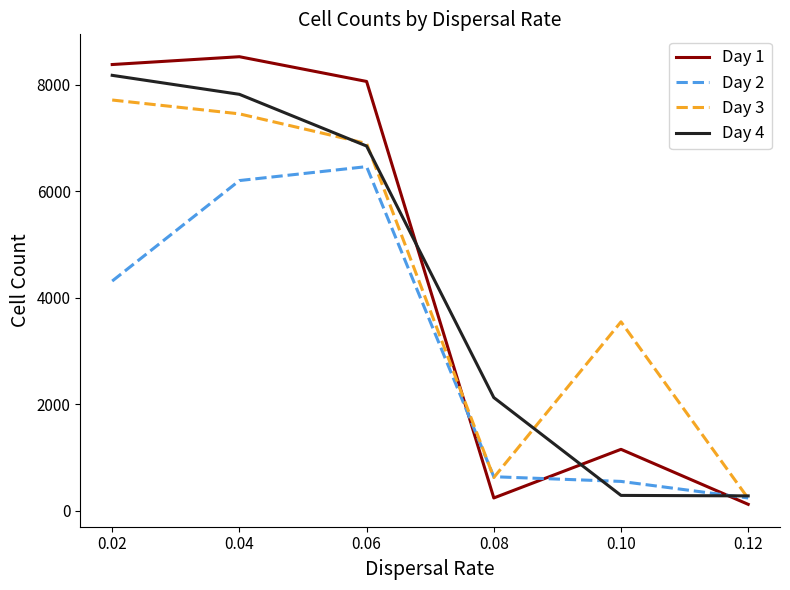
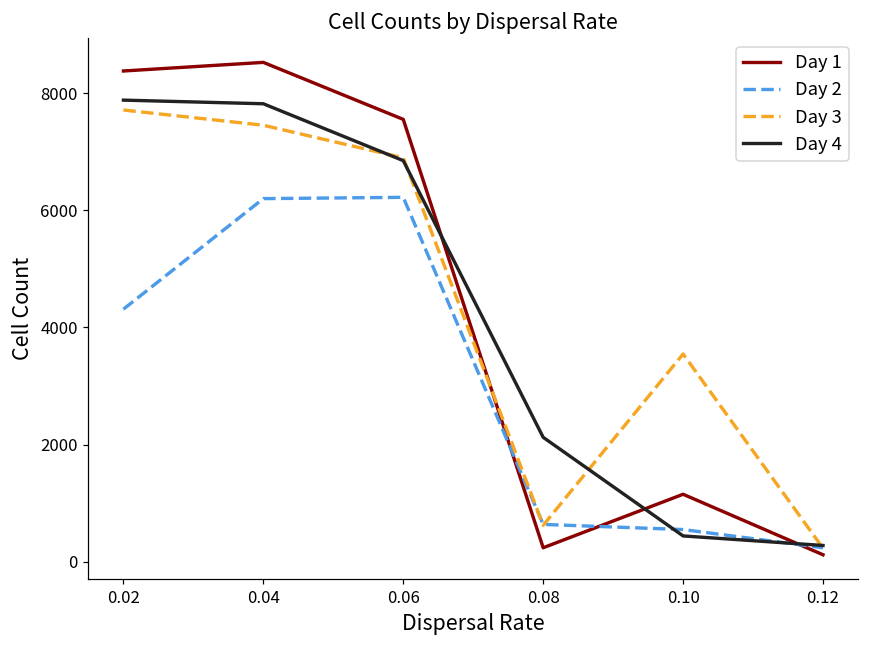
Day 4, 0.02: 8200 -> 7900
Day 1, 0.06: 8100 -> 7600
Day 2, 0.06: 6500 -> 6200
Day 4, 0.10: 300 -> 400
